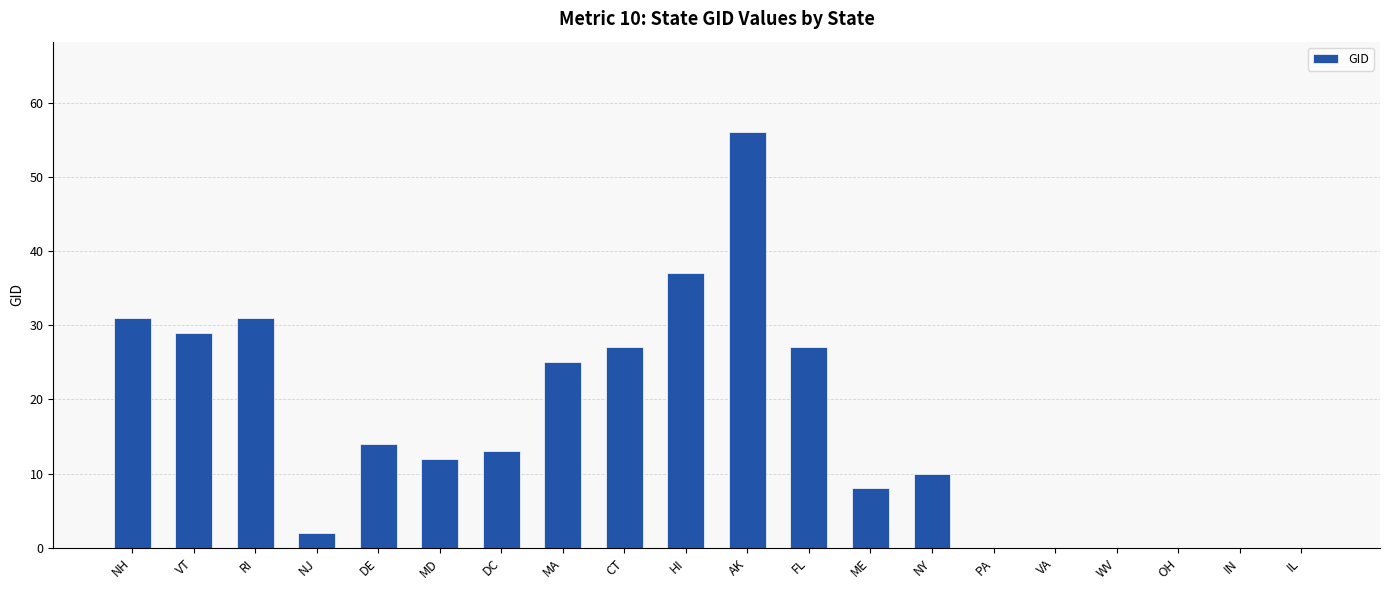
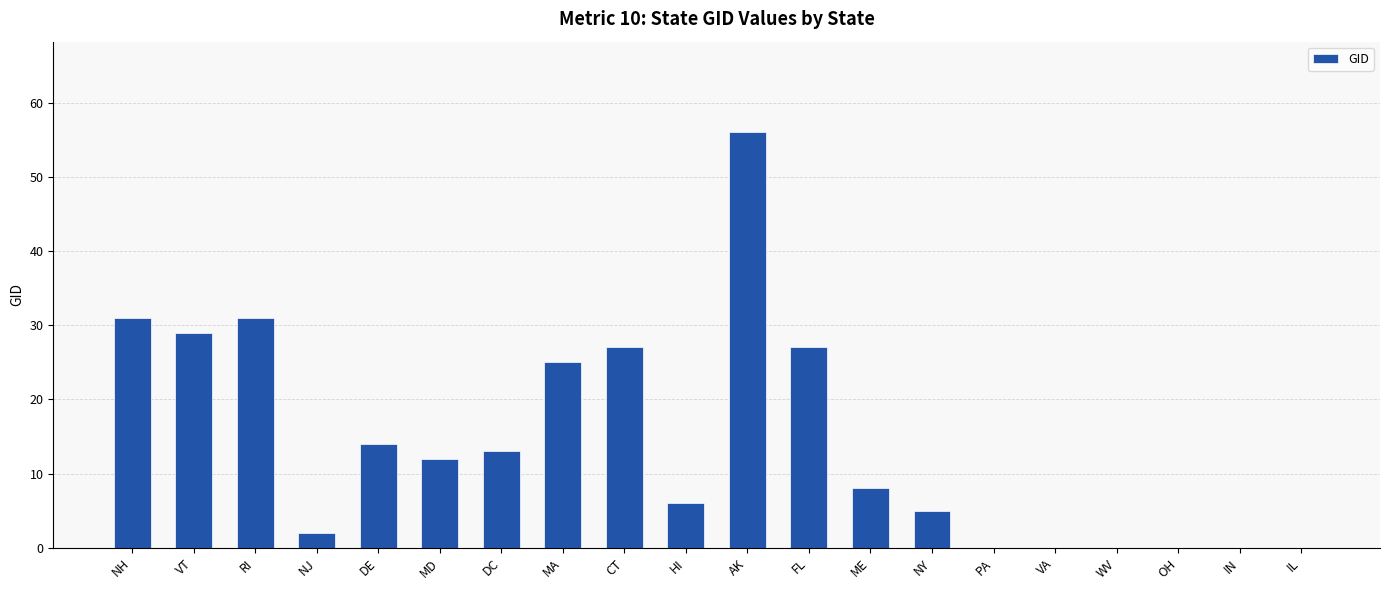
HI: 37 -> 6
NY: 10 -> 5
